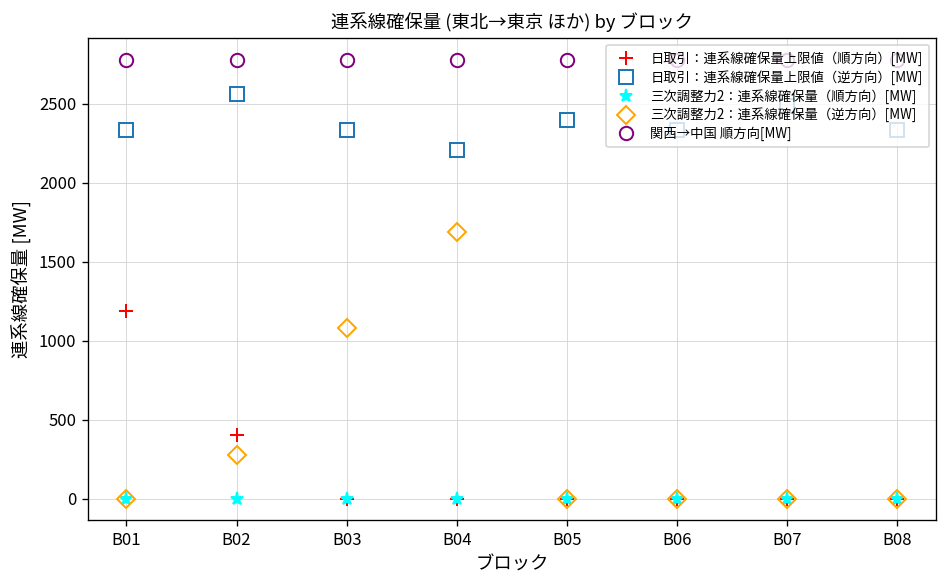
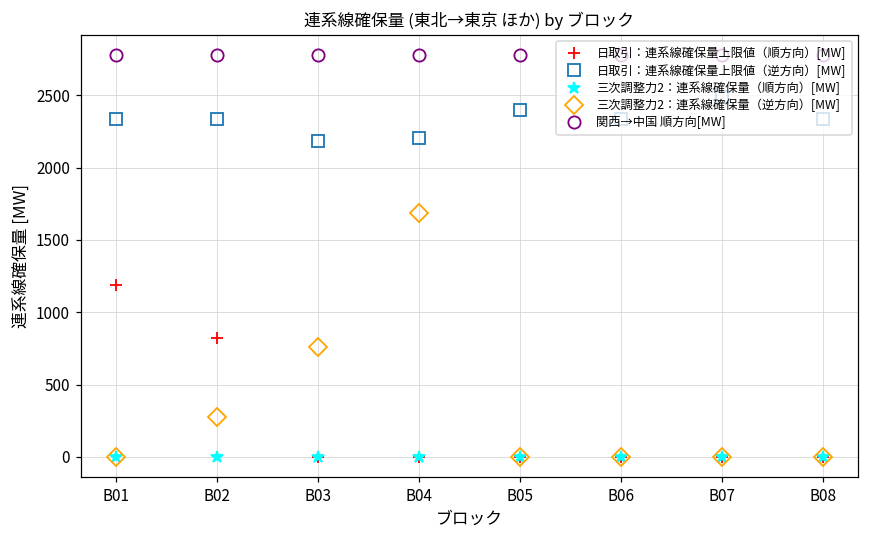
日取引：連系線確保量上限値（順方向）[MW], B02: 400 -> 820
日取引：連系線確保量上限値（逆方向）[MW], B02: 2560 -> 2340
日取引：連系線確保量上限値（逆方向）[MW], B03: 2340 -> 2190
三次調整力2：連系線確保量（逆方向）[MW], B03: 1080 -> 760
